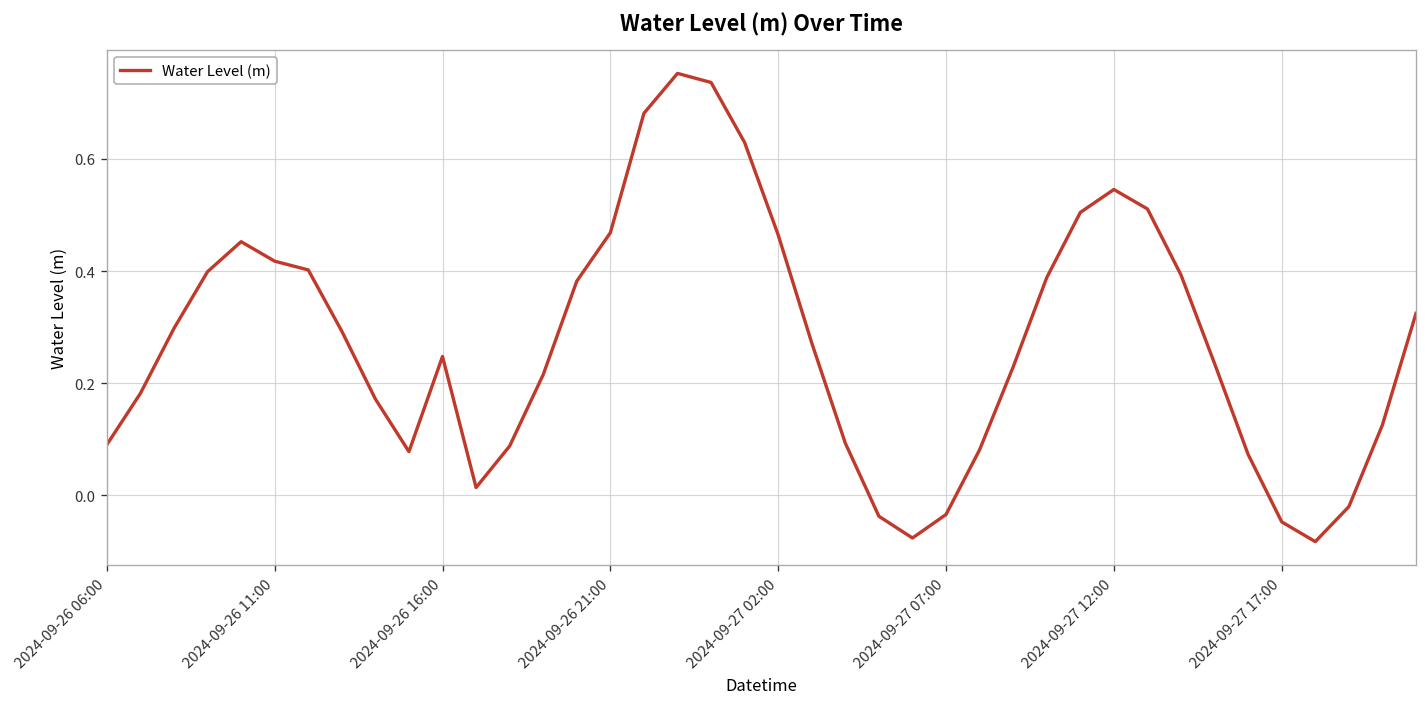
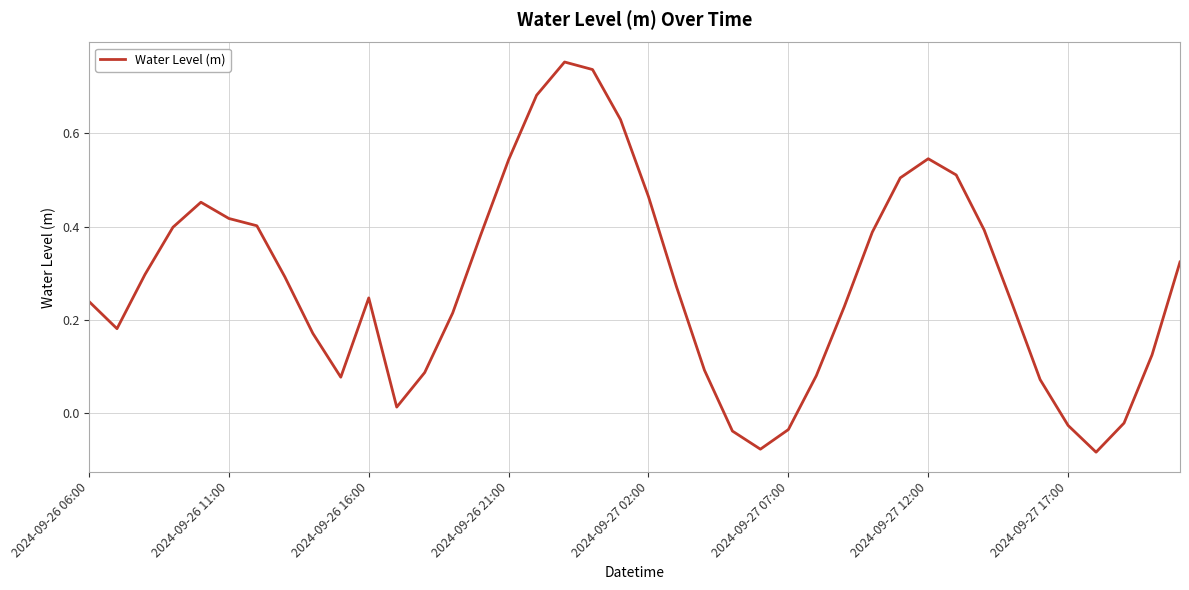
2024-09-26 06:00: 0.09 -> 0.24
2024-09-26 21:00: 0.47 -> 0.54
2024-09-27 17:00: -0.05 -> -0.03
